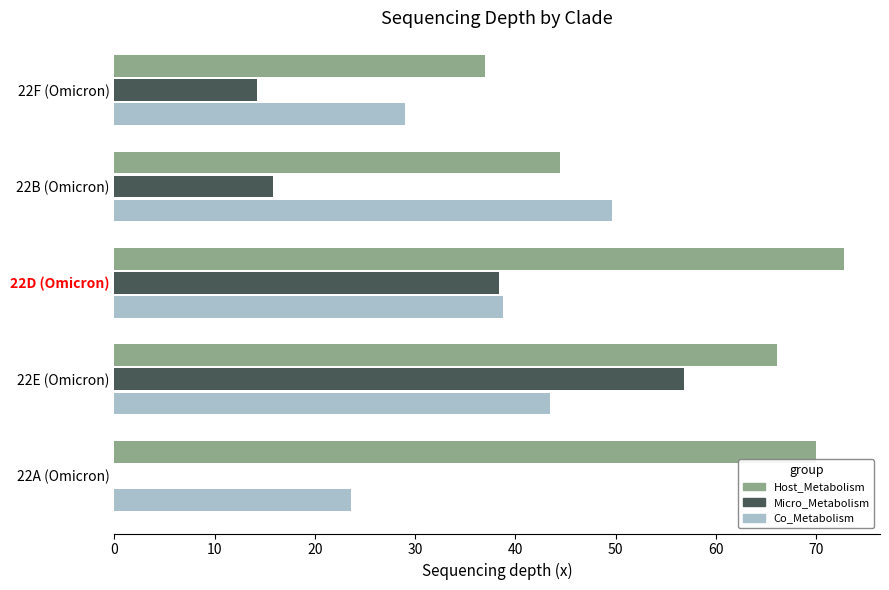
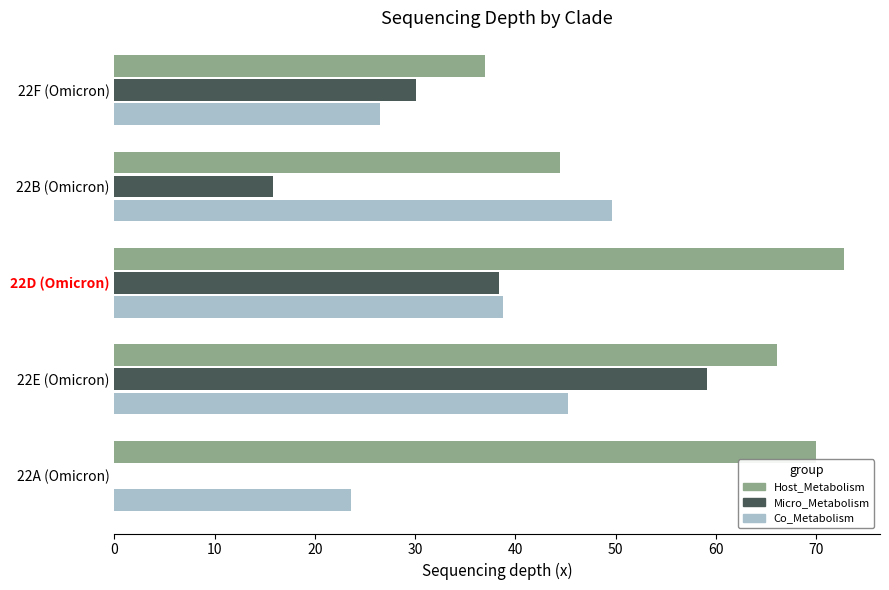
Micro_Metabolism, 22F (Omicron): 14.2 -> 30.1
Co_Metabolism, 22F (Omicron): 29.0 -> 26.5
Micro_Metabolism, 22E (Omicron): 56.8 -> 59.2
Co_Metabolism, 22E (Omicron): 43.4 -> 45.2
